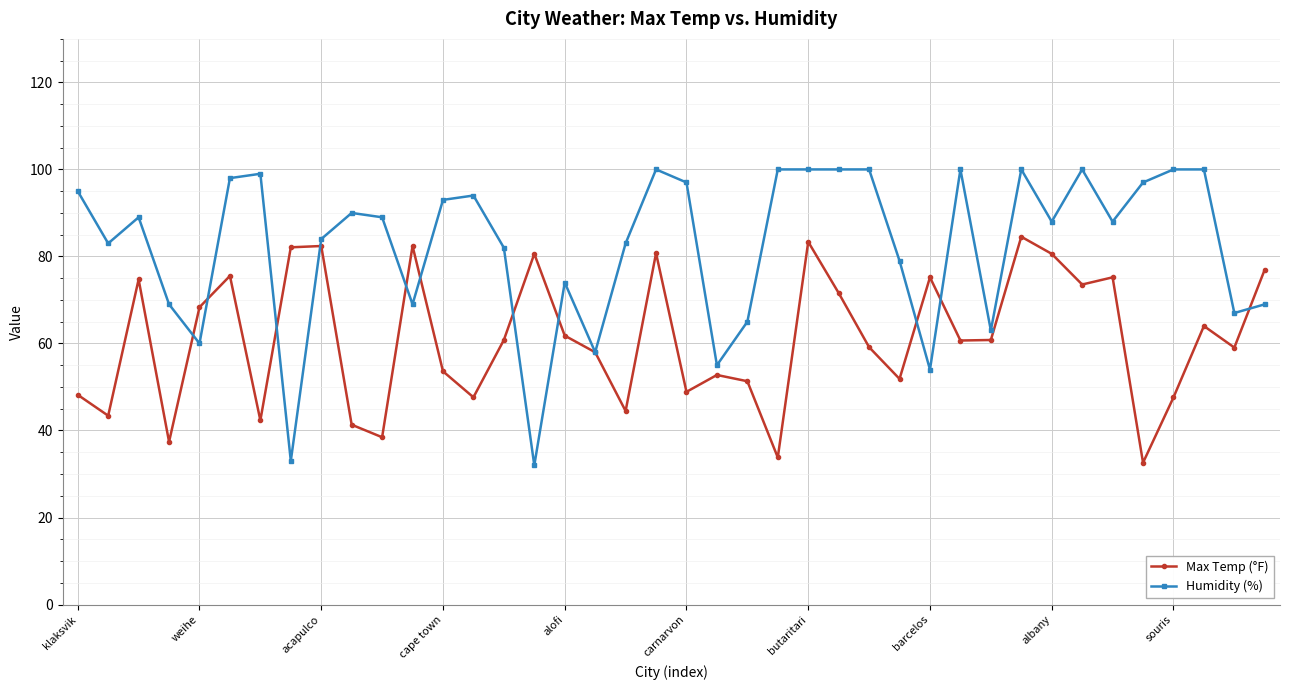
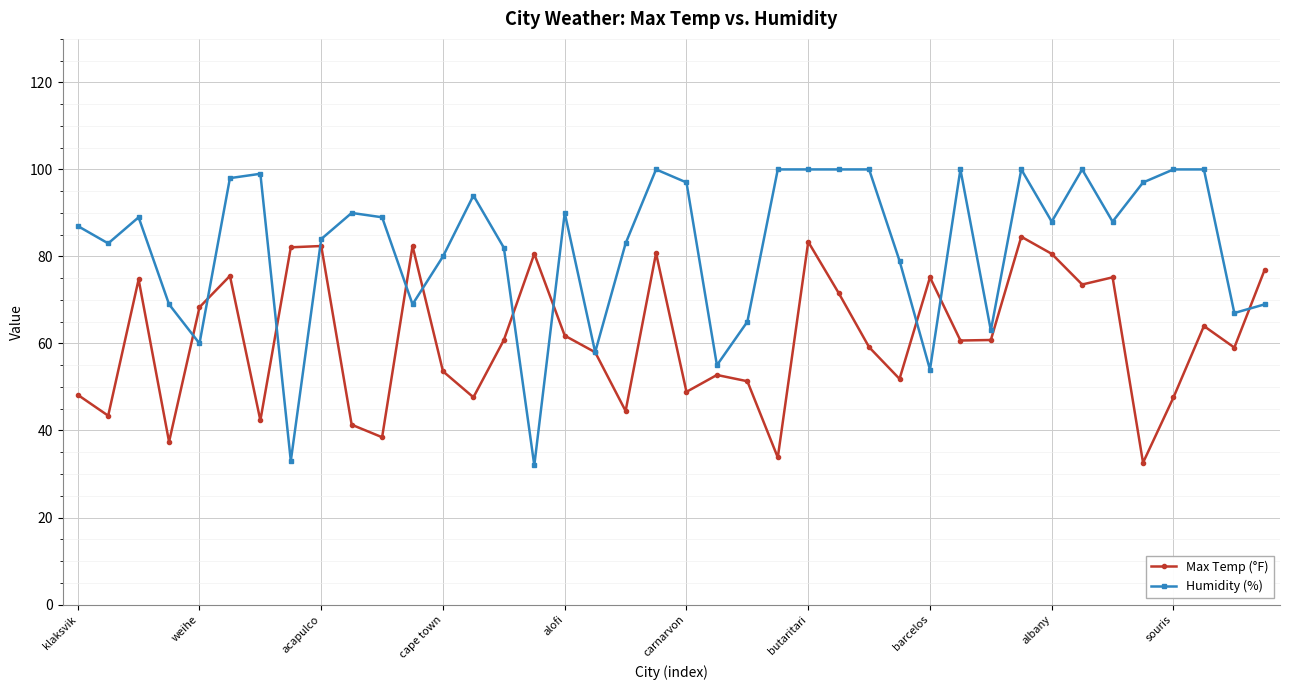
Humidity (%), klaksvik: 95 -> 87
Humidity (%), cape town: 93 -> 80
Humidity (%), alofi: 74 -> 90
